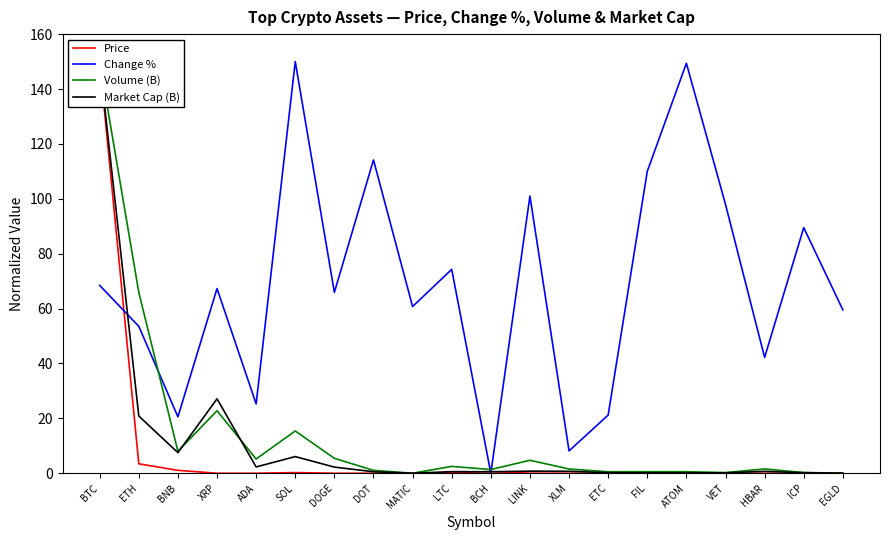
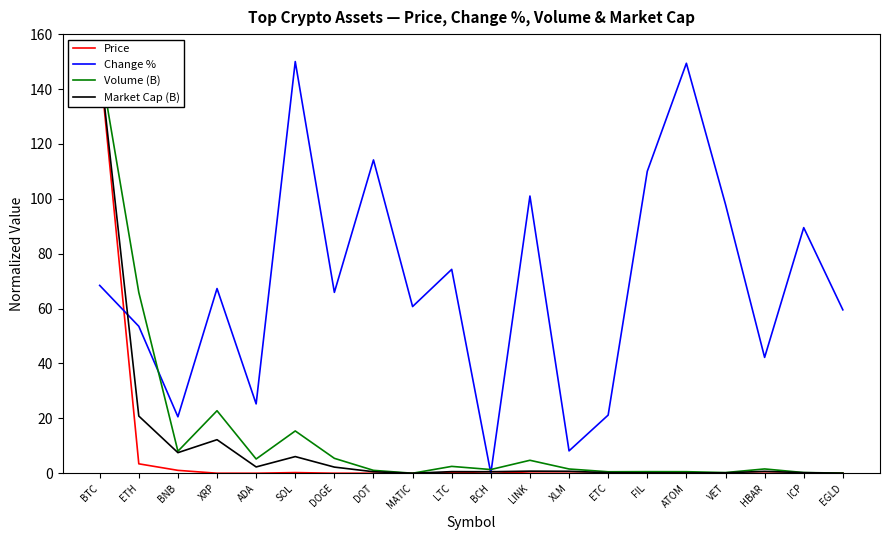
Market Cap (B), XRP: 27 -> 12
